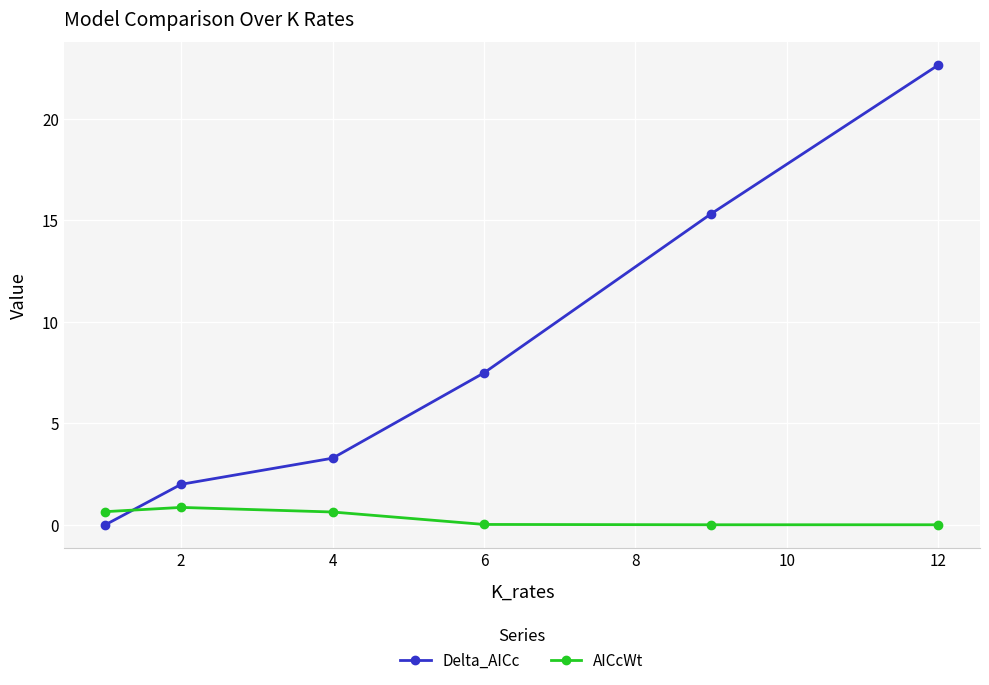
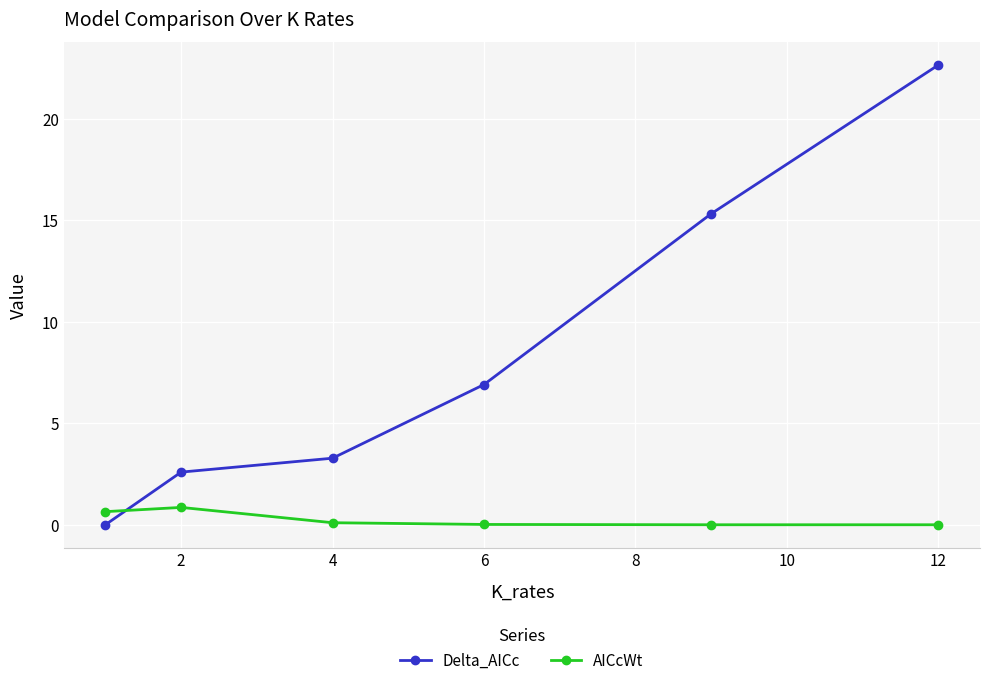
Delta_AICc, 2: 2.0 -> 2.6
AICcWt, 4: 0.6 -> 0.1
Delta_AICc, 6: 7.5 -> 6.9
